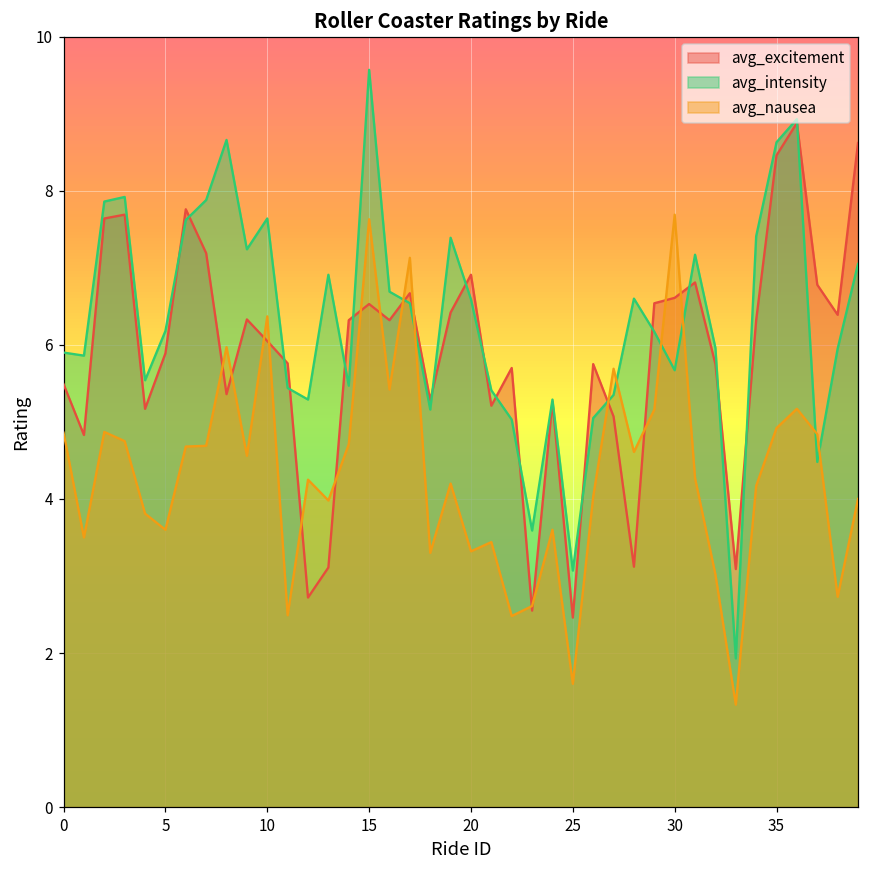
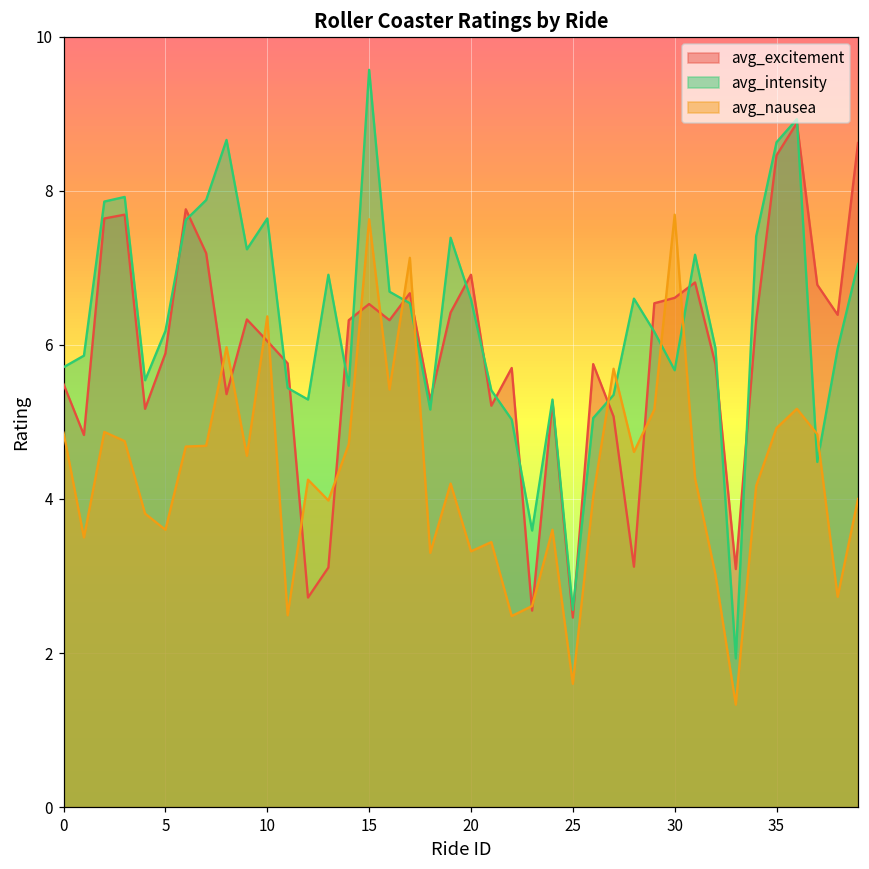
avg_intensity, 0: 5.9 -> 5.7
avg_intensity, 25: 3.1 -> 2.6
